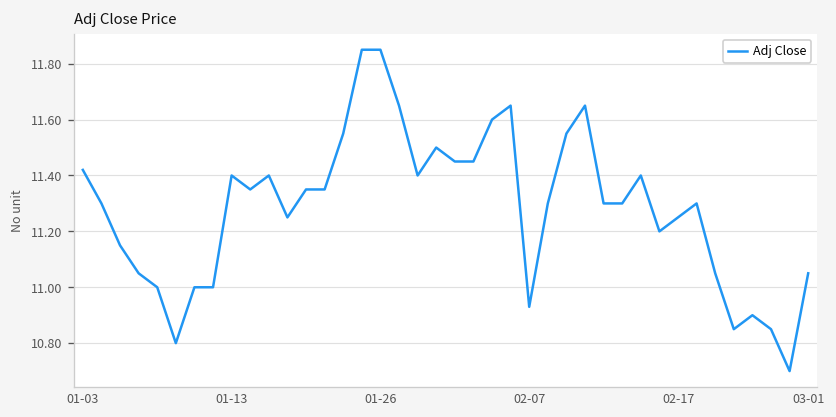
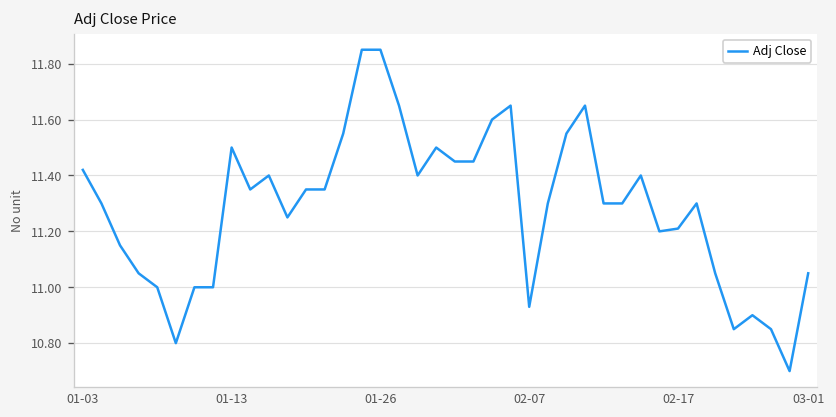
01-13: 11.4 -> 11.5
02-17: 11.25 -> 11.21
